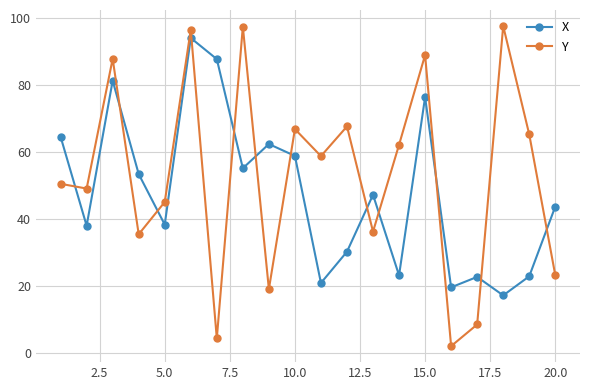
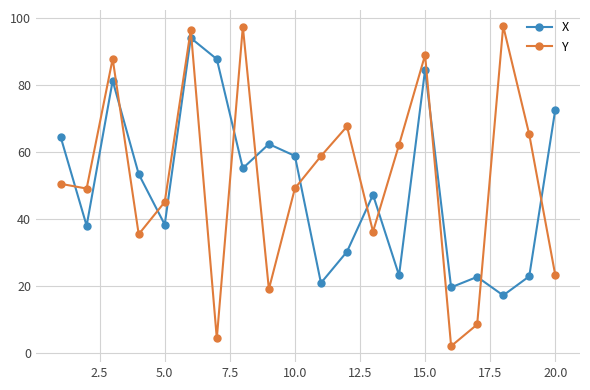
Y, 10.0: 67 -> 49
X, 15.0: 76 -> 84
X, 20.0: 44 -> 72
